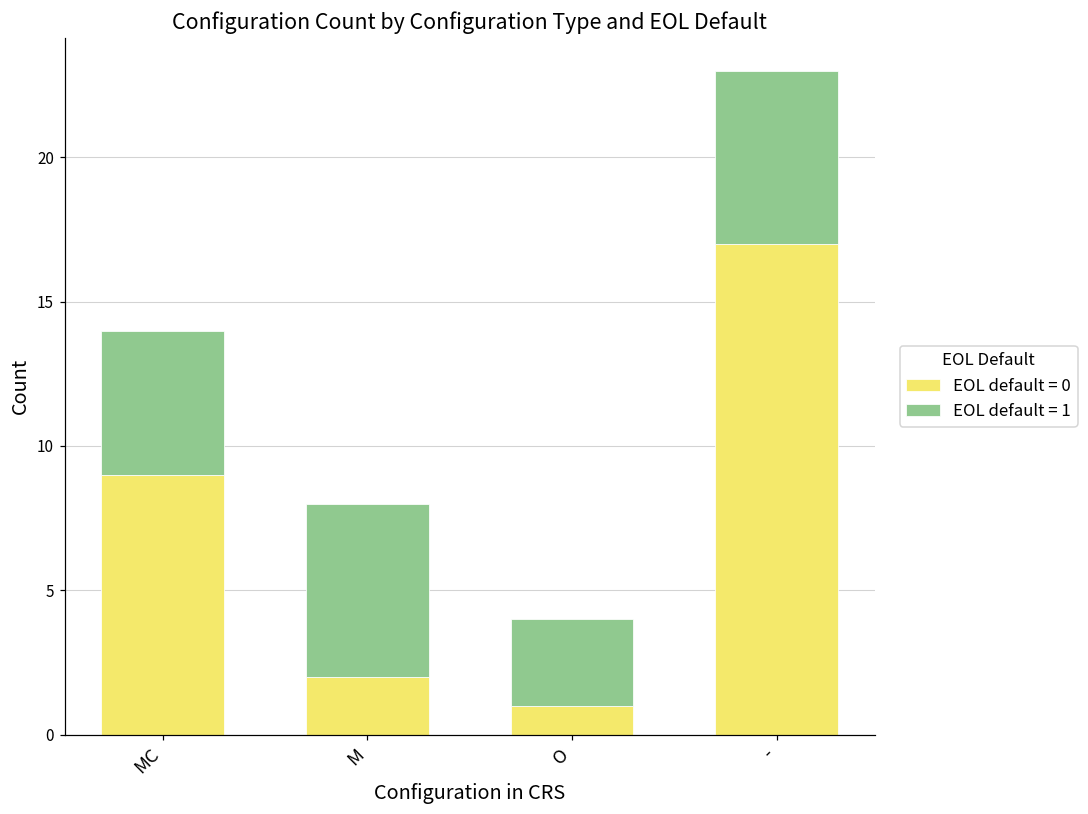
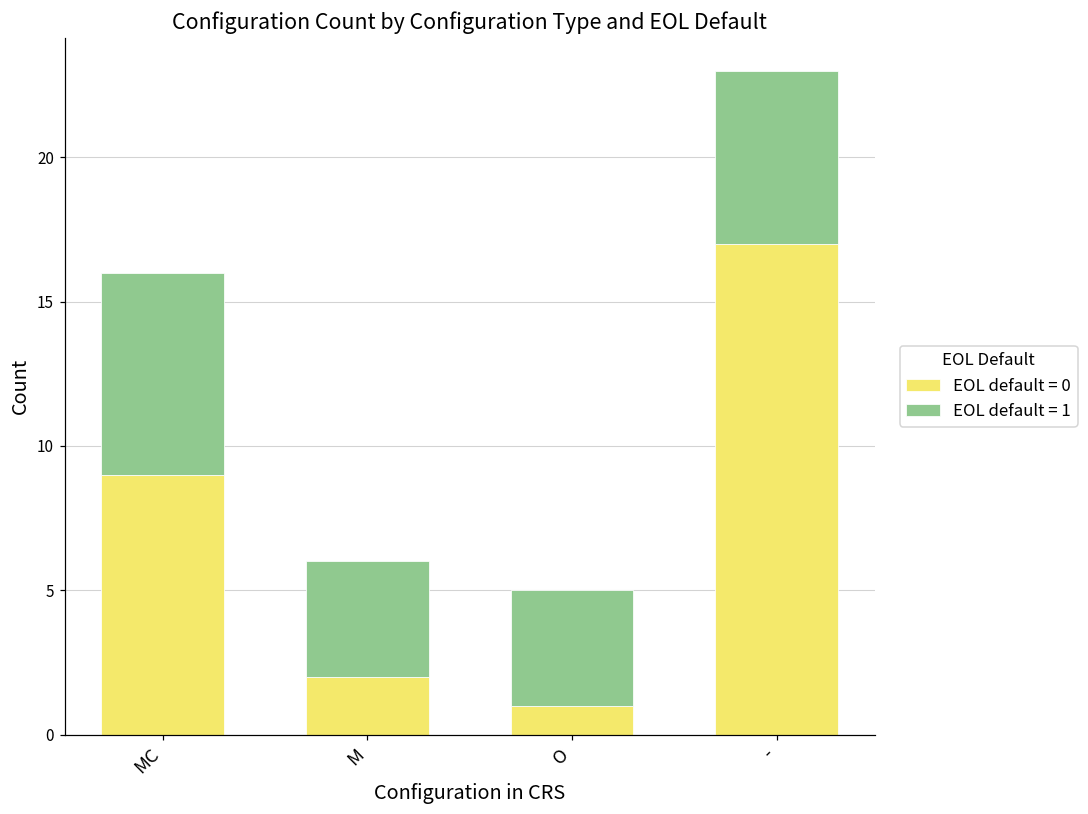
EOL default = 1, MC: 5 -> 7
EOL default = 1, M: 6 -> 4
EOL default = 1, O: 3 -> 4
